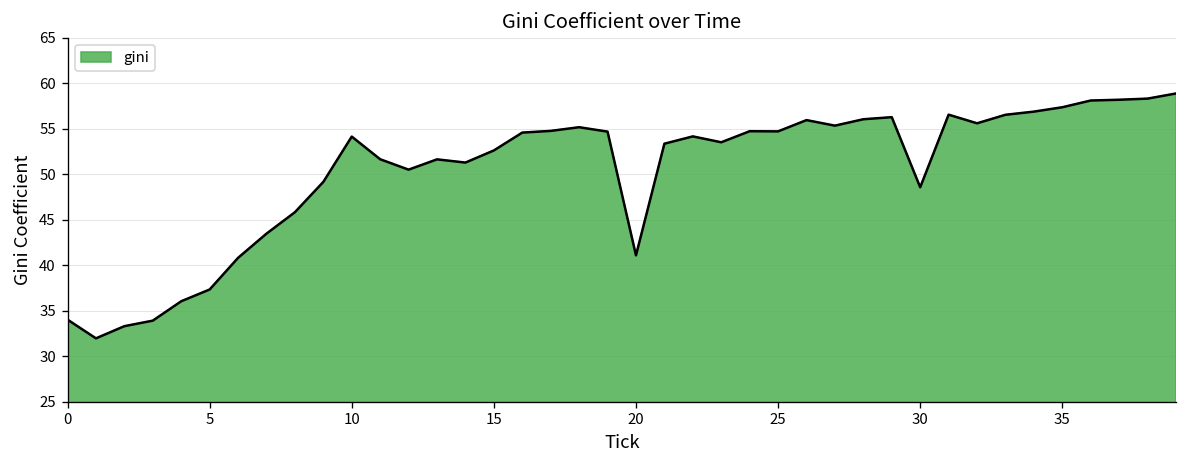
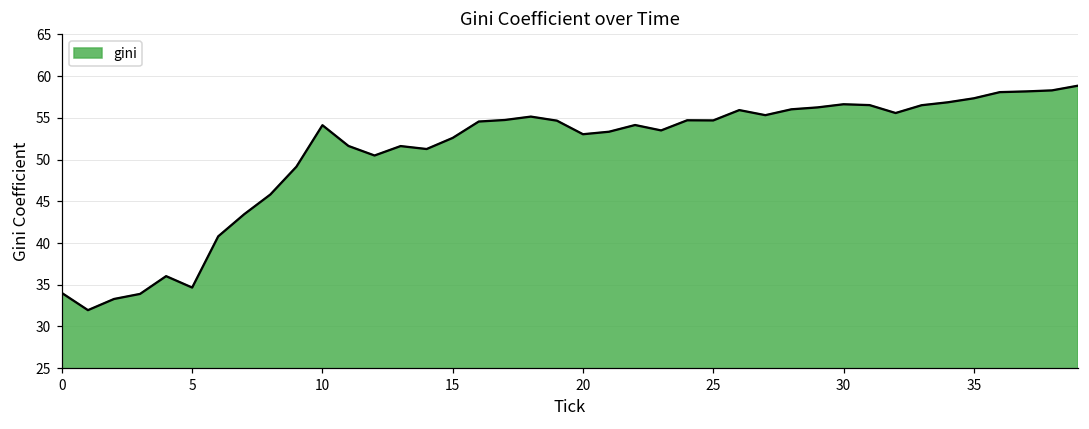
5: 37 -> 35
20: 41 -> 53
30: 49 -> 57
